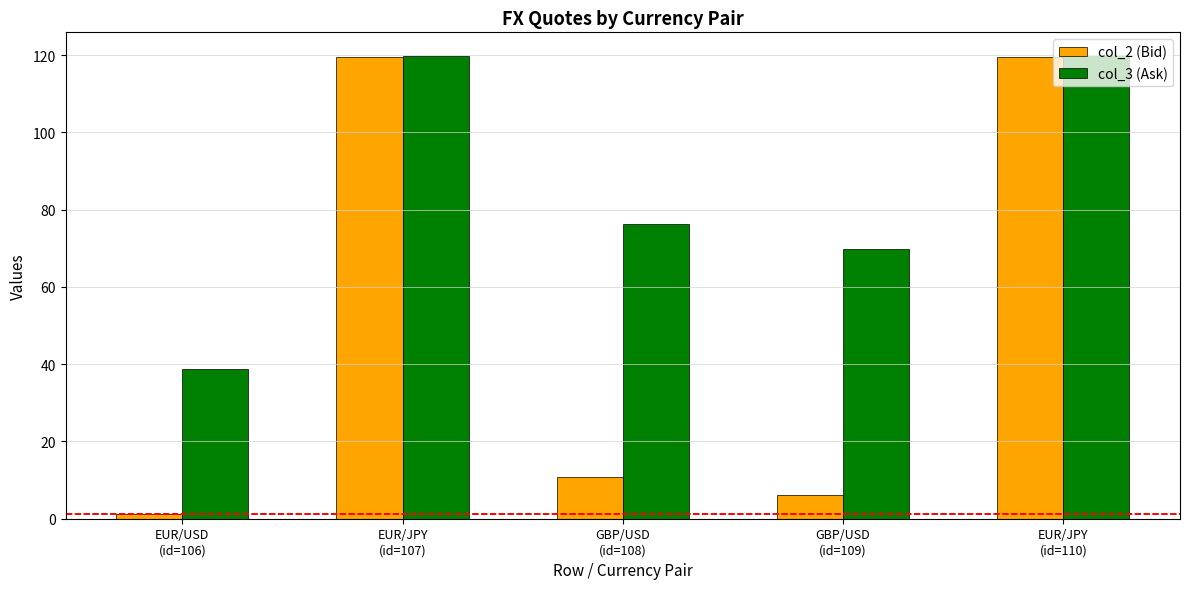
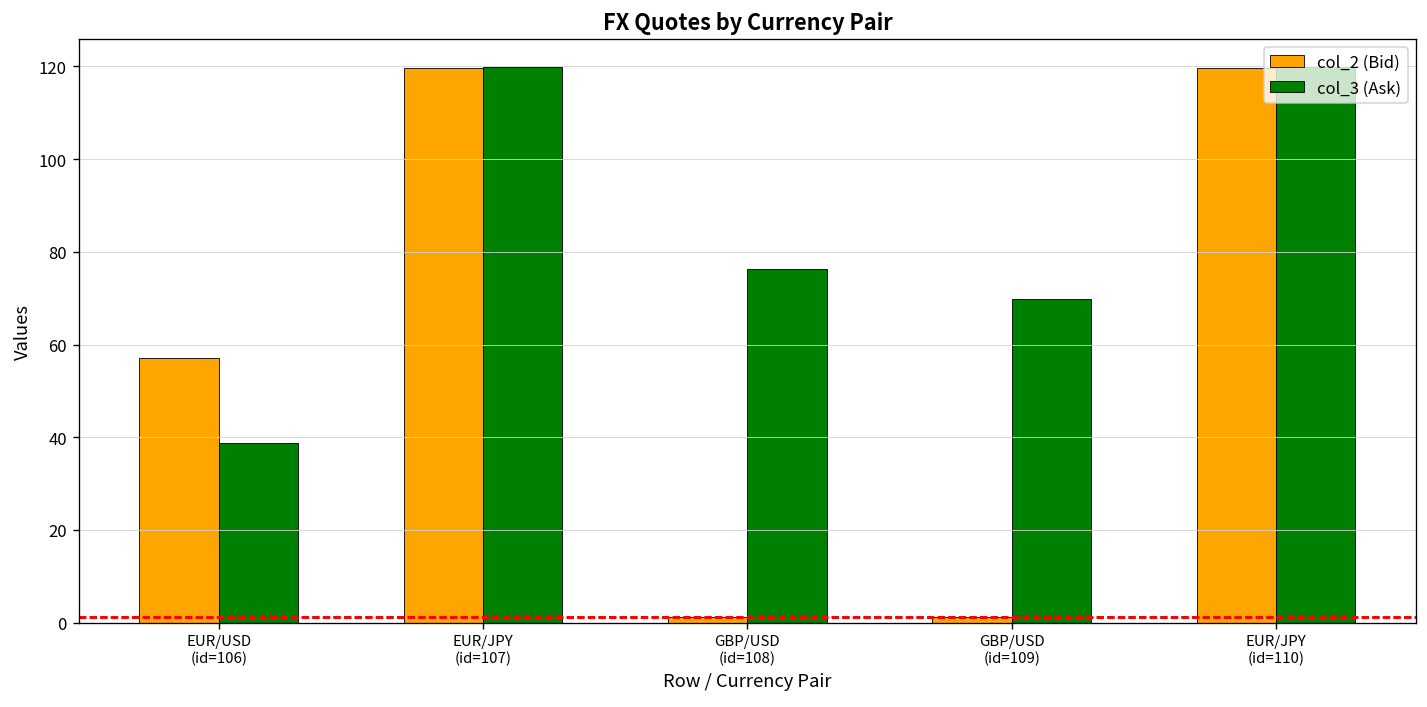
col_2 (Bid), EUR/USD (id=106): 1 -> 57
col_2 (Bid), GBP/USD (id=108): 11 -> 1
col_2 (Bid), GBP/USD (id=109): 6 -> 1
